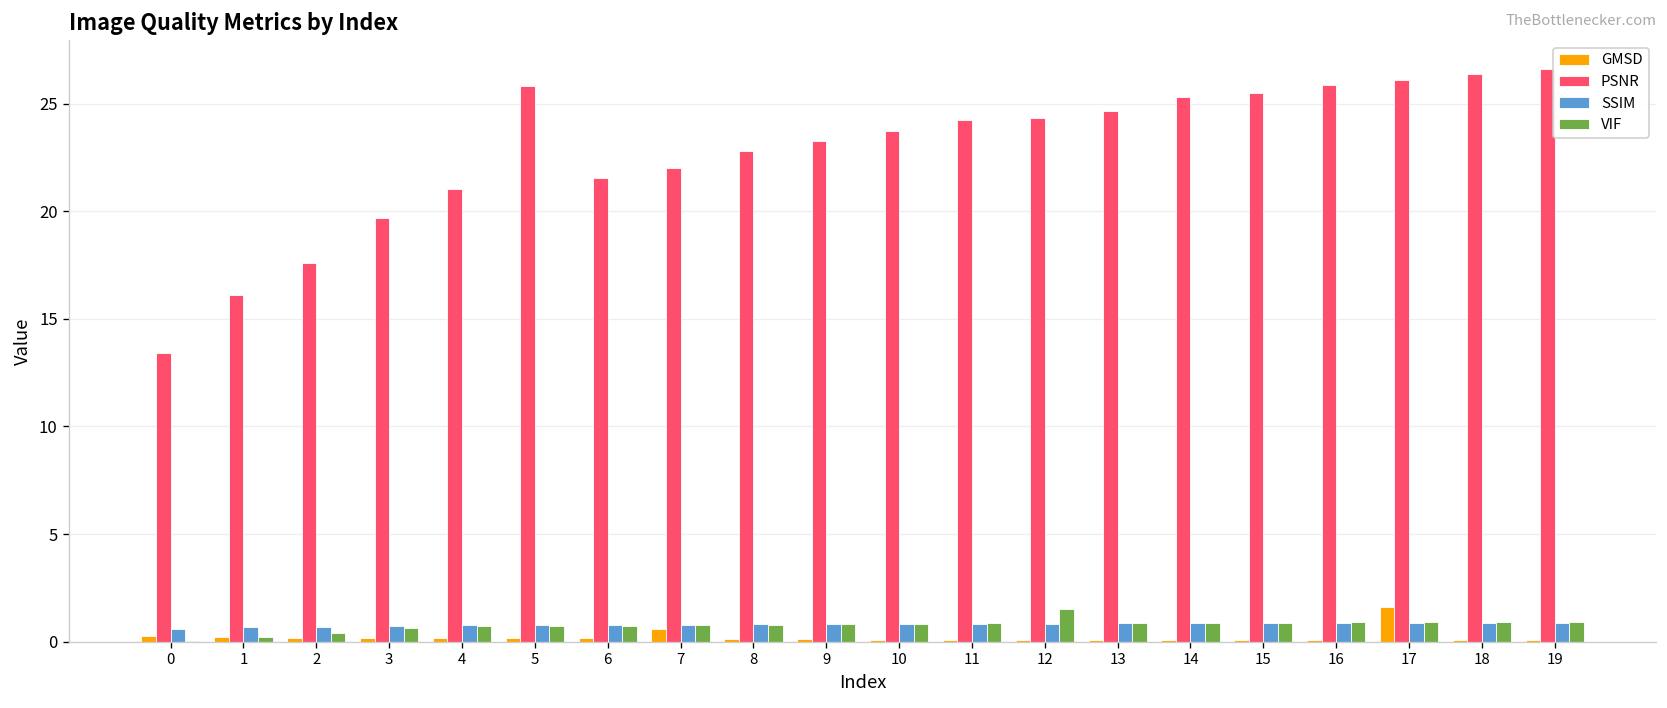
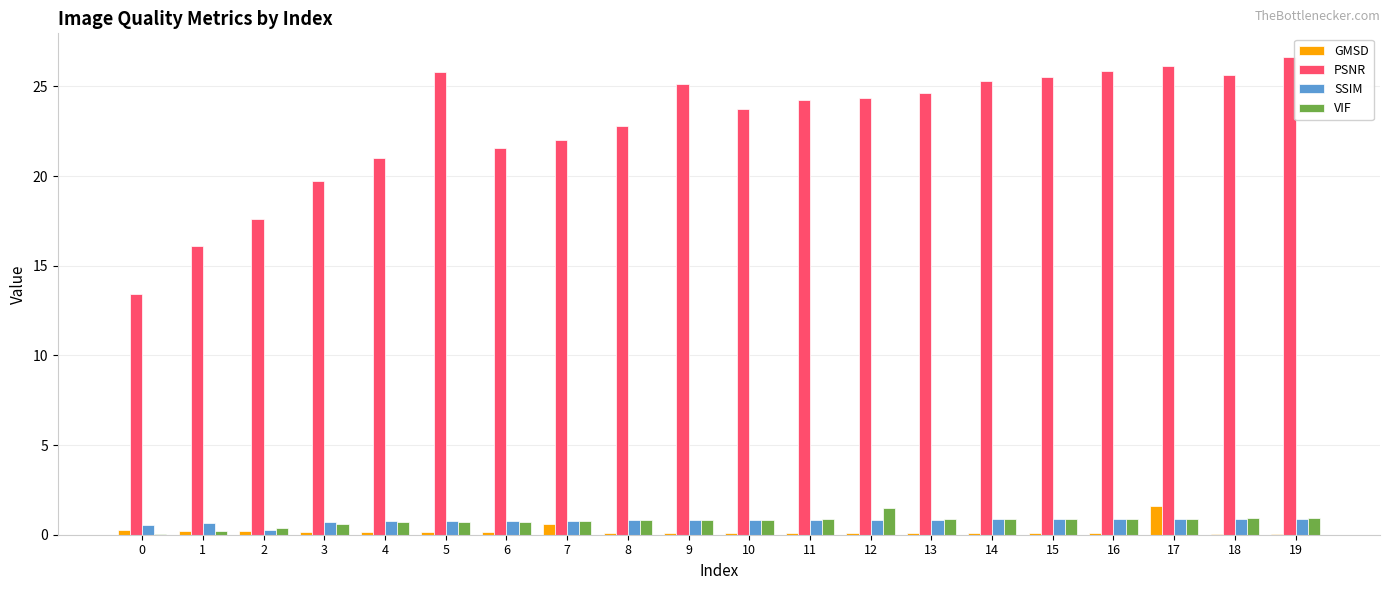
SSIM, 2: 0.7 -> 0.2
PSNR, 9: 23.3 -> 25.1
PSNR, 18: 26.4 -> 25.6
